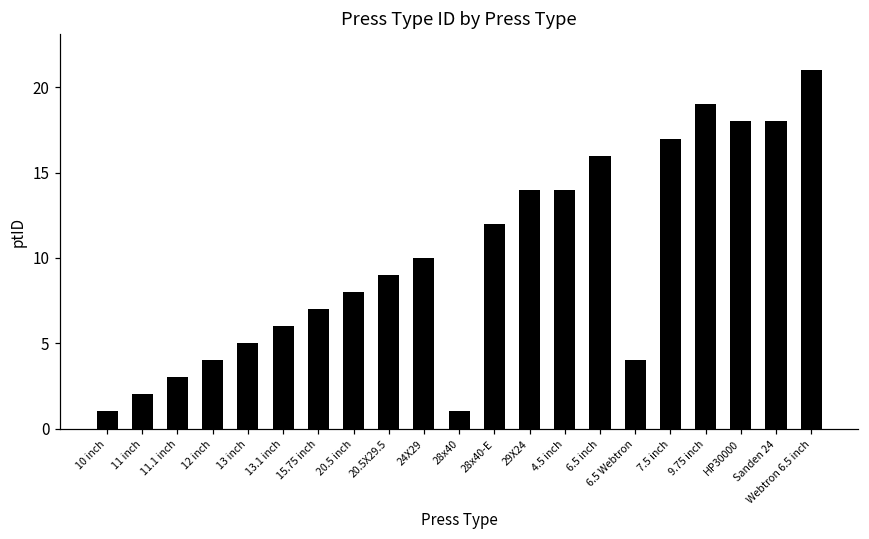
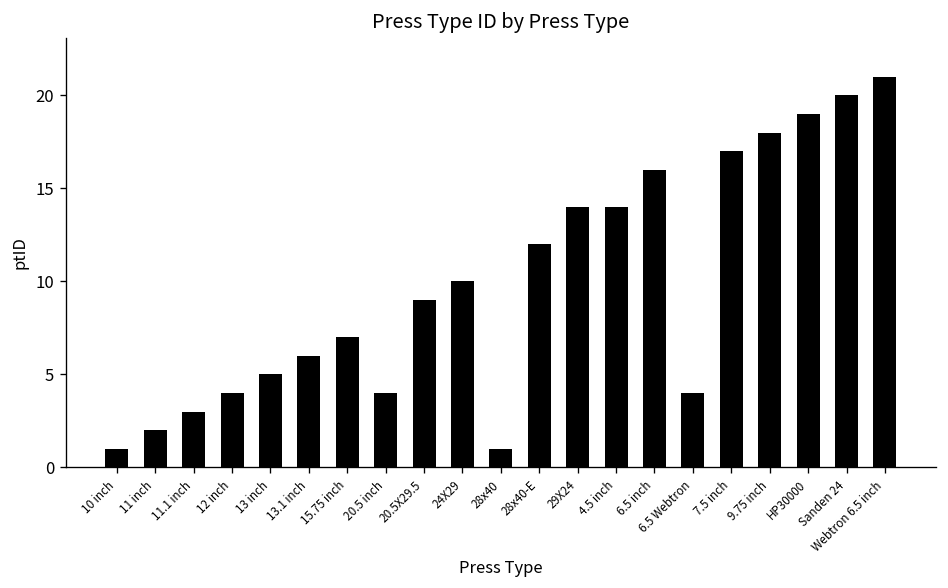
20.5 inch: 8 -> 4
9.75 inch: 19 -> 18
HP30000: 18 -> 19
Sanden 24: 18 -> 20
